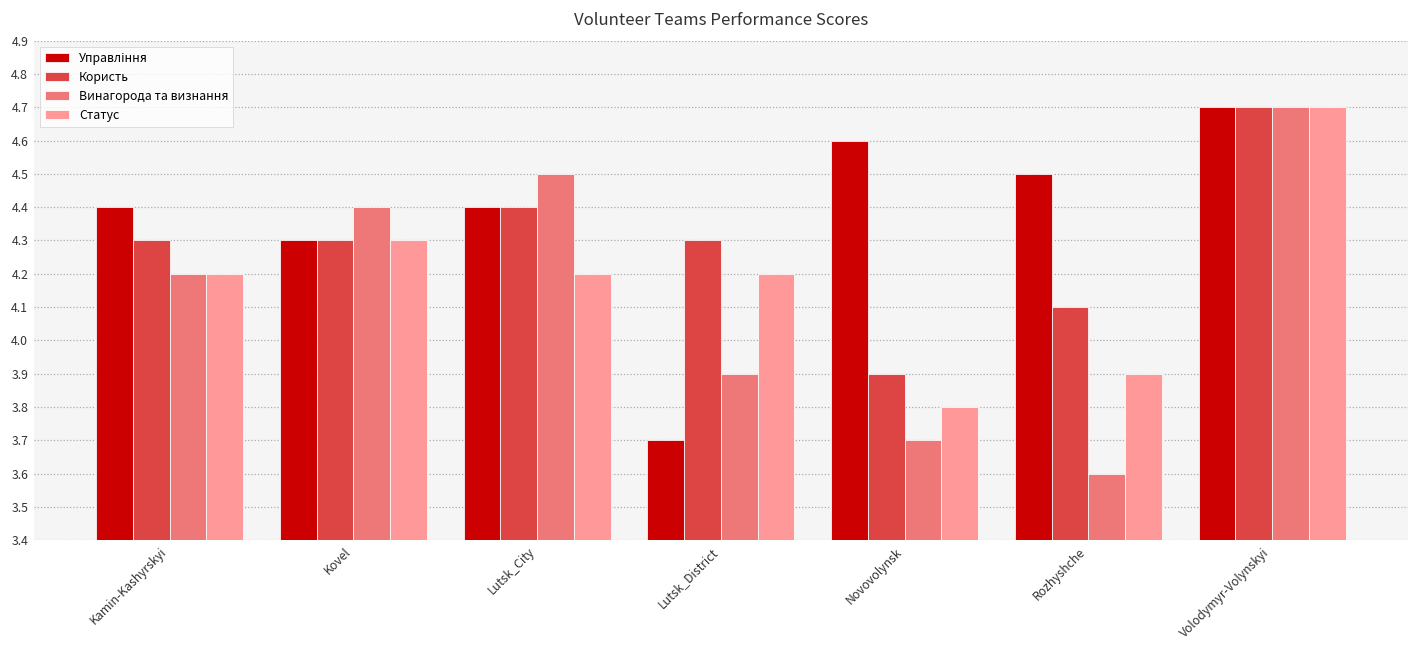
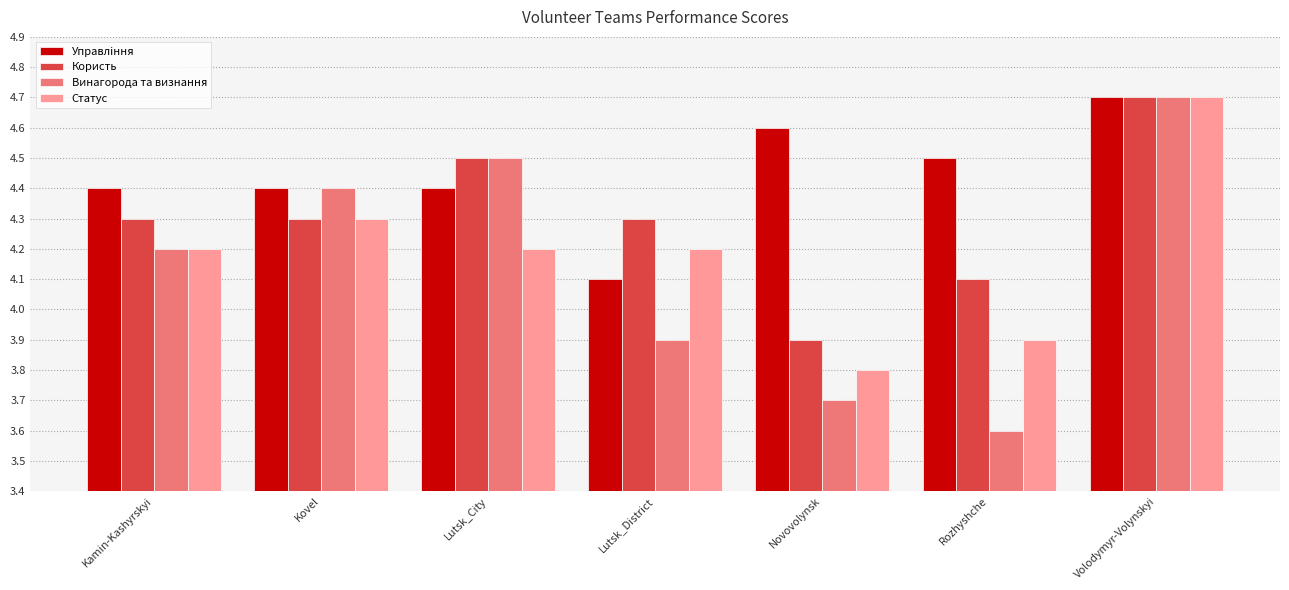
Управління, Kovel: 4.3 -> 4.4
Користь, Lutsk_City: 4.4 -> 4.5
Управління, Lutsk_District: 3.7 -> 4.1
